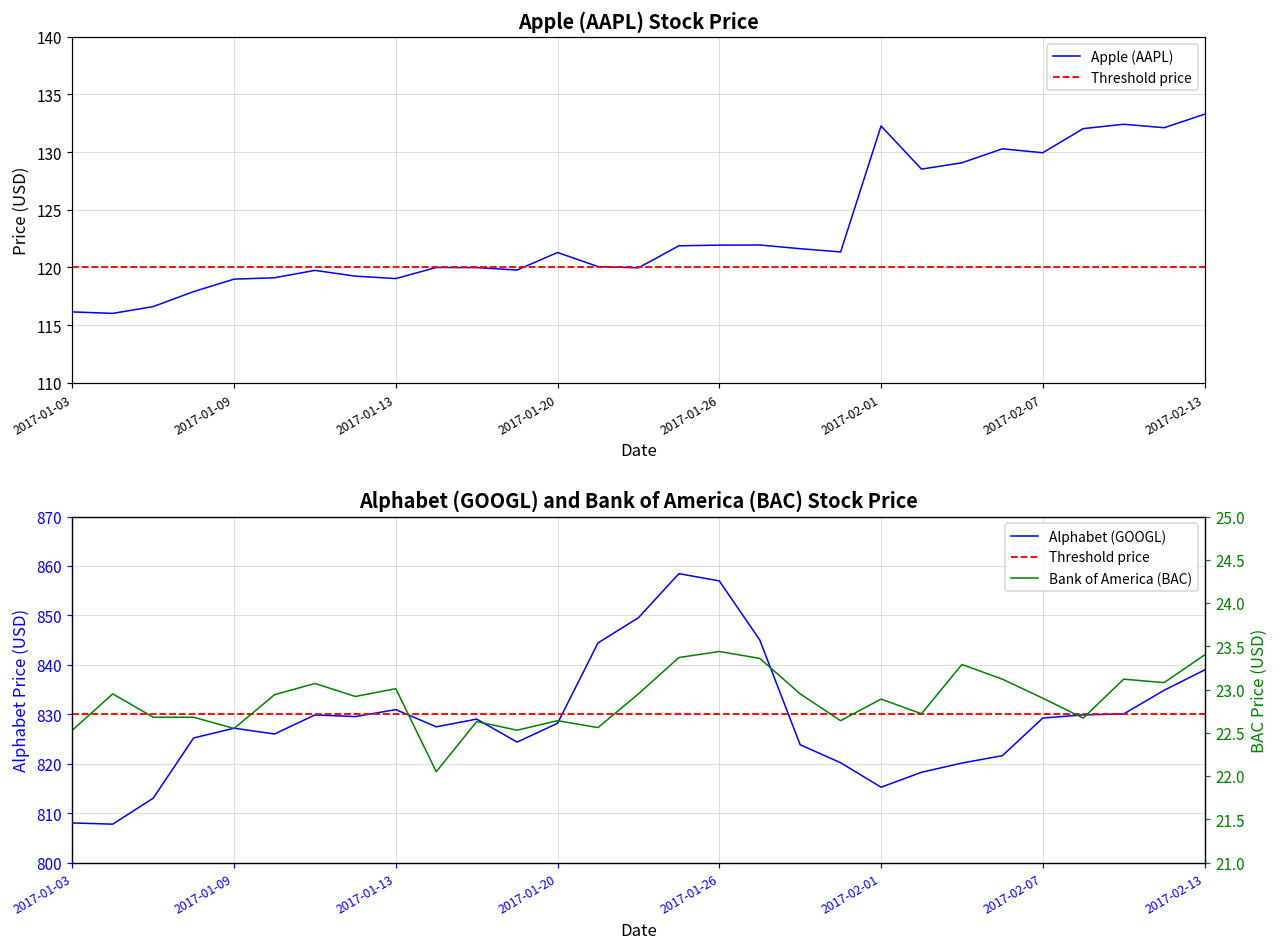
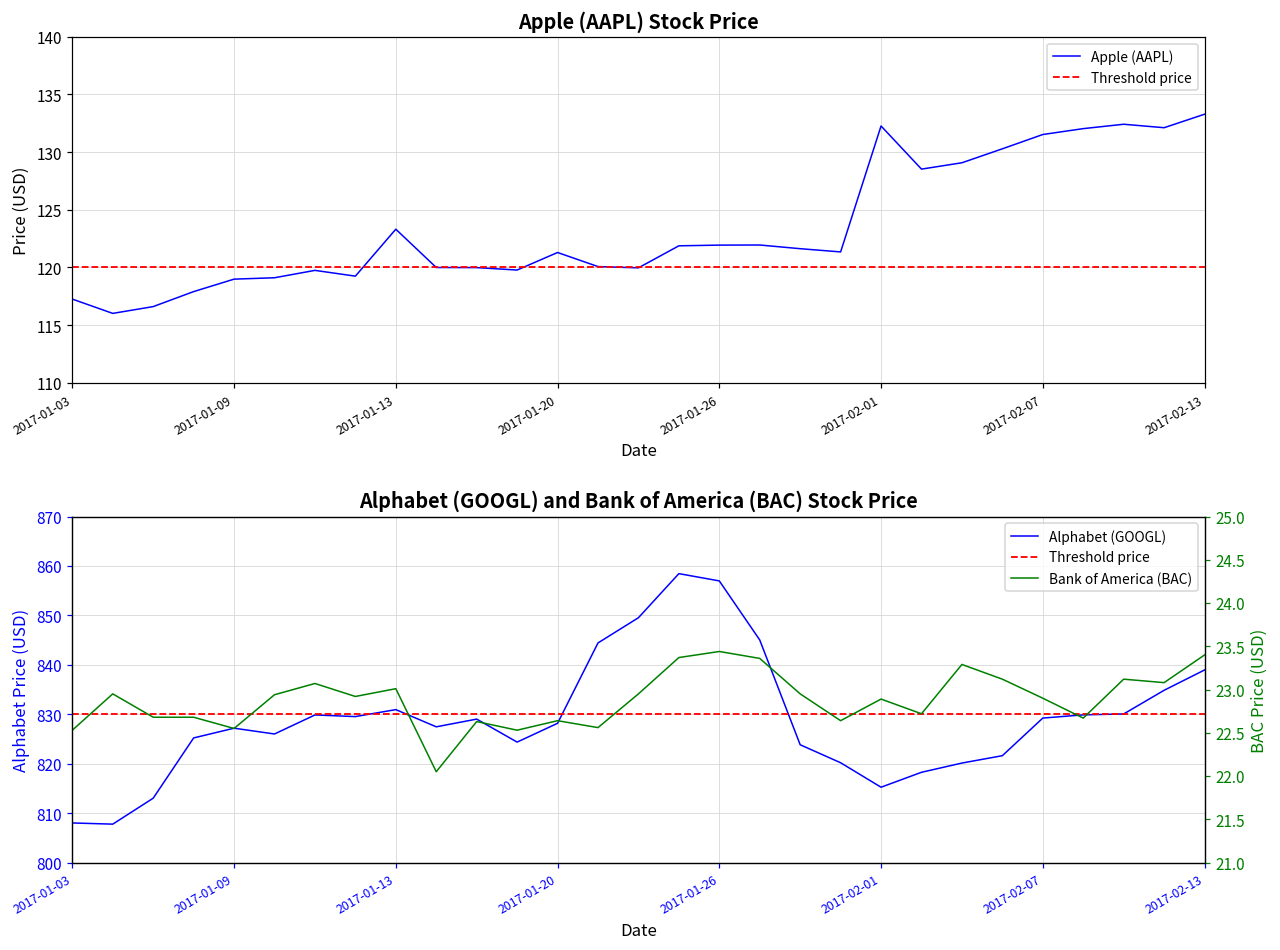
Apple (AAPL) Stock Price, 2017-01-03: 116.2 -> 117.3
Apple (AAPL) Stock Price, 2017-01-13: 119.0 -> 123.3
Apple (AAPL) Stock Price, 2017-02-07: 130.0 -> 131.5
